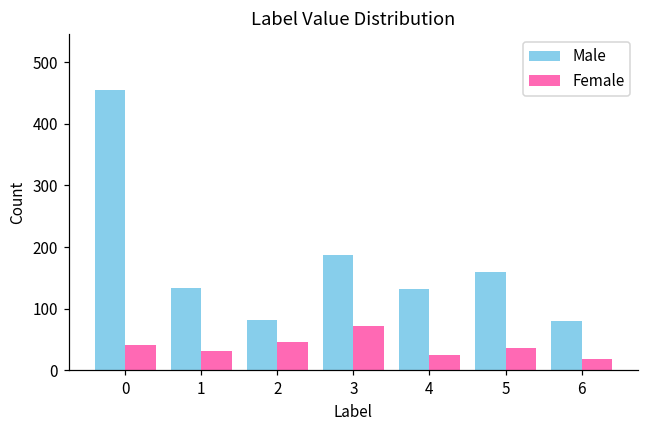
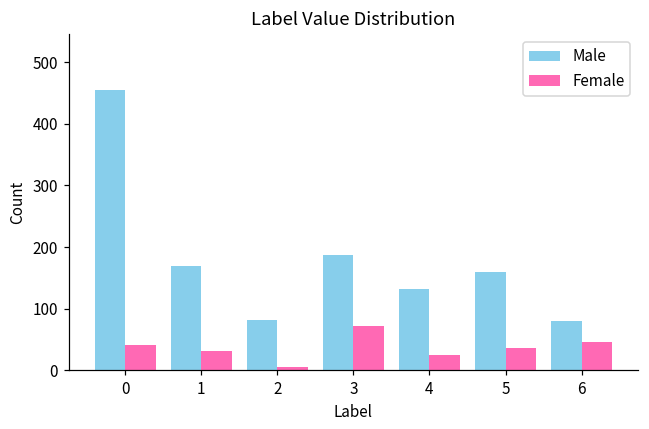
Male, 1: 130 -> 170
Female, 2: 50 -> 10
Female, 6: 20 -> 50
